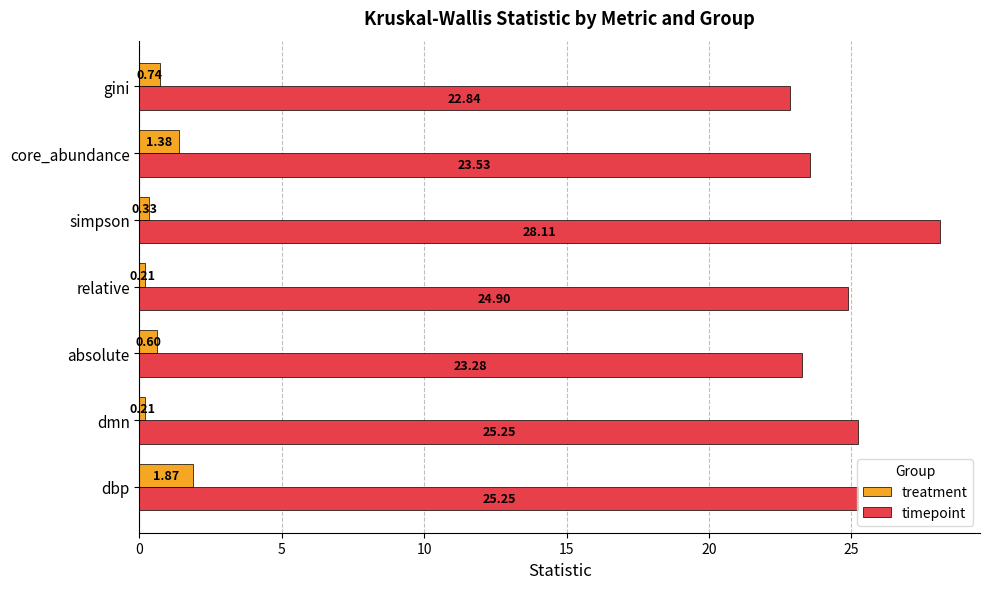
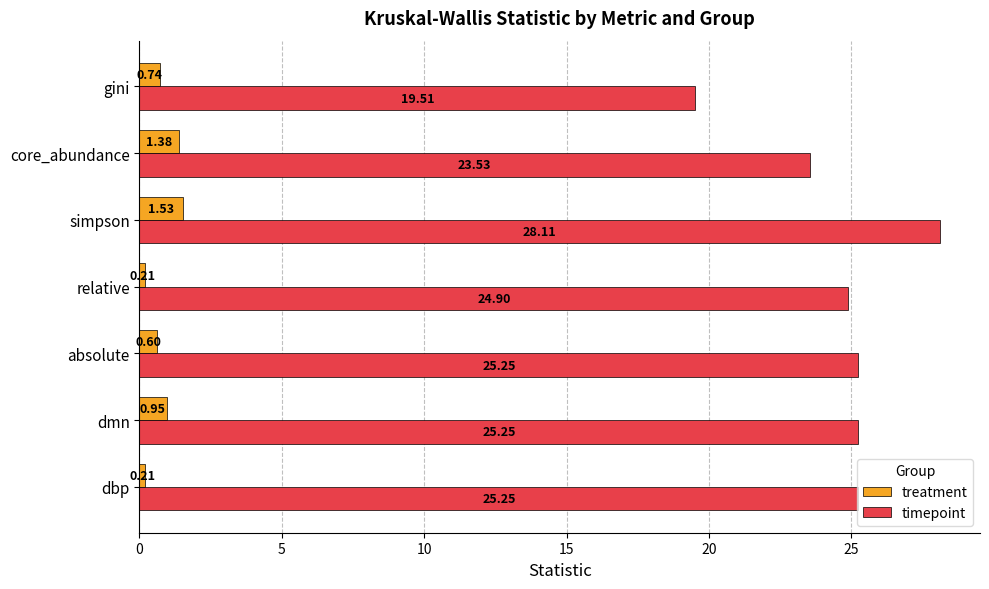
timepoint, gini: 22.84 -> 19.51
treatment, simpson: 0.33 -> 1.53
timepoint, absolute: 23.28 -> 25.25
treatment, dmn: 0.21 -> 0.95
treatment, dbp: 1.87 -> 0.21
